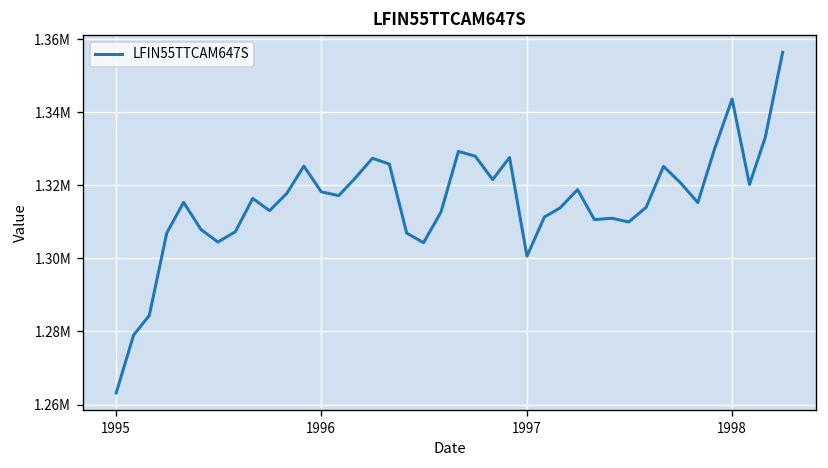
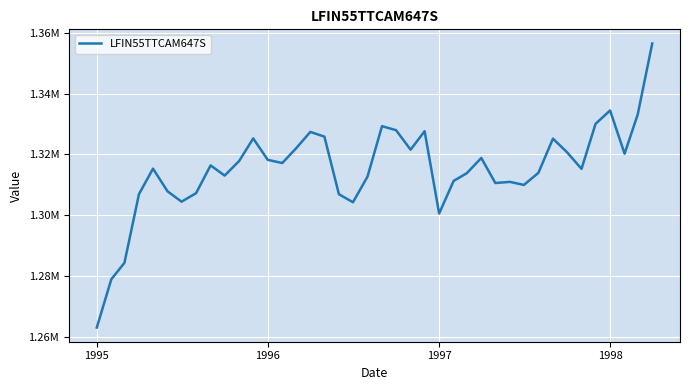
1998: 1344000 -> 1334000
